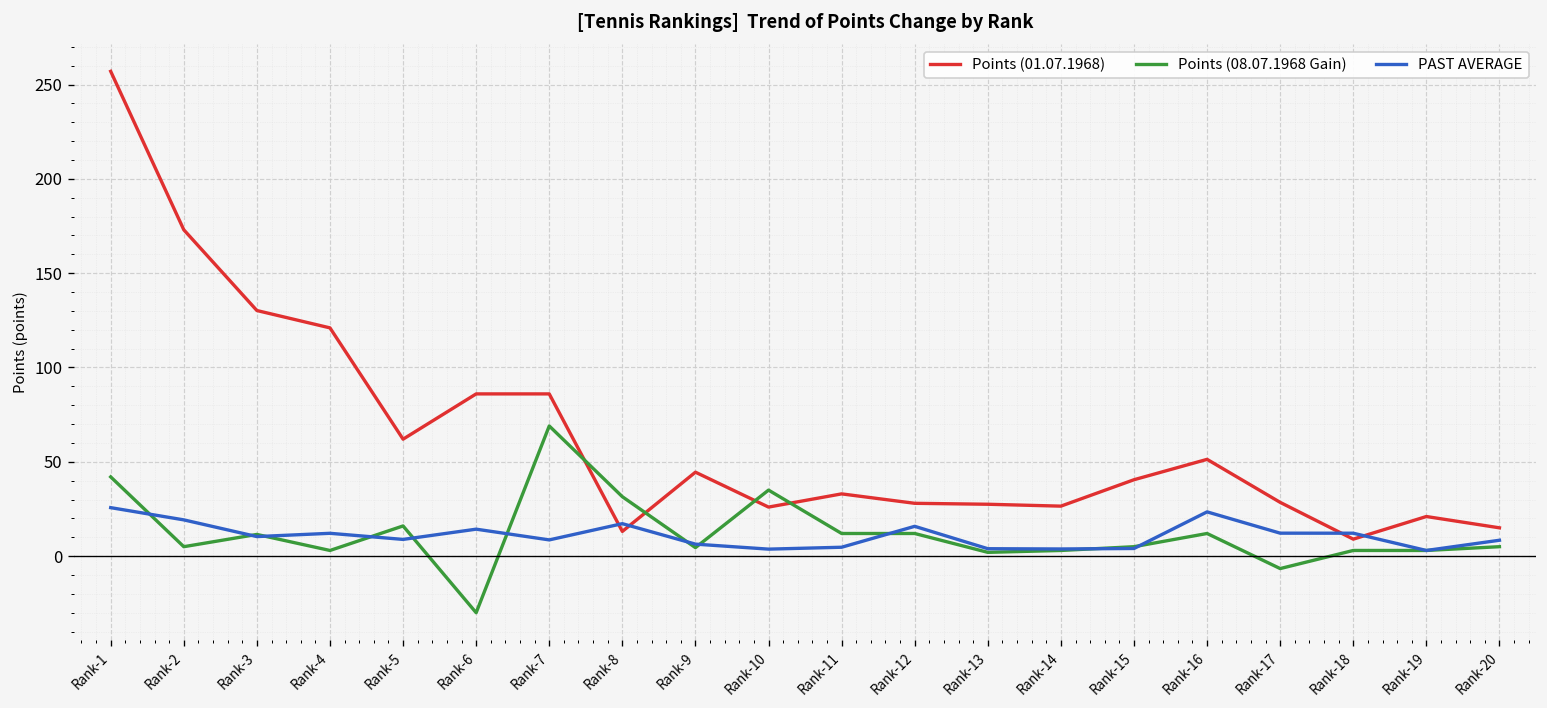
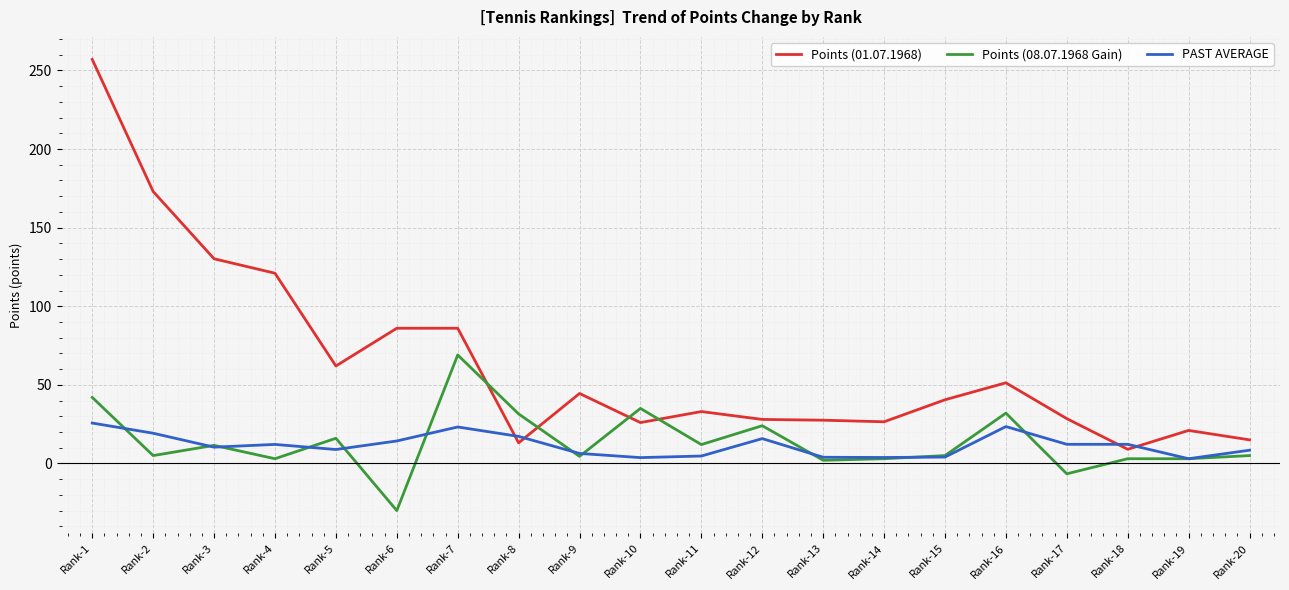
PAST AVERAGE, Rank-7: 9 -> 23
Points (08.07.1968 Gain), Rank-12: 12 -> 24
Points (08.07.1968 Gain), Rank-16: 12 -> 32
